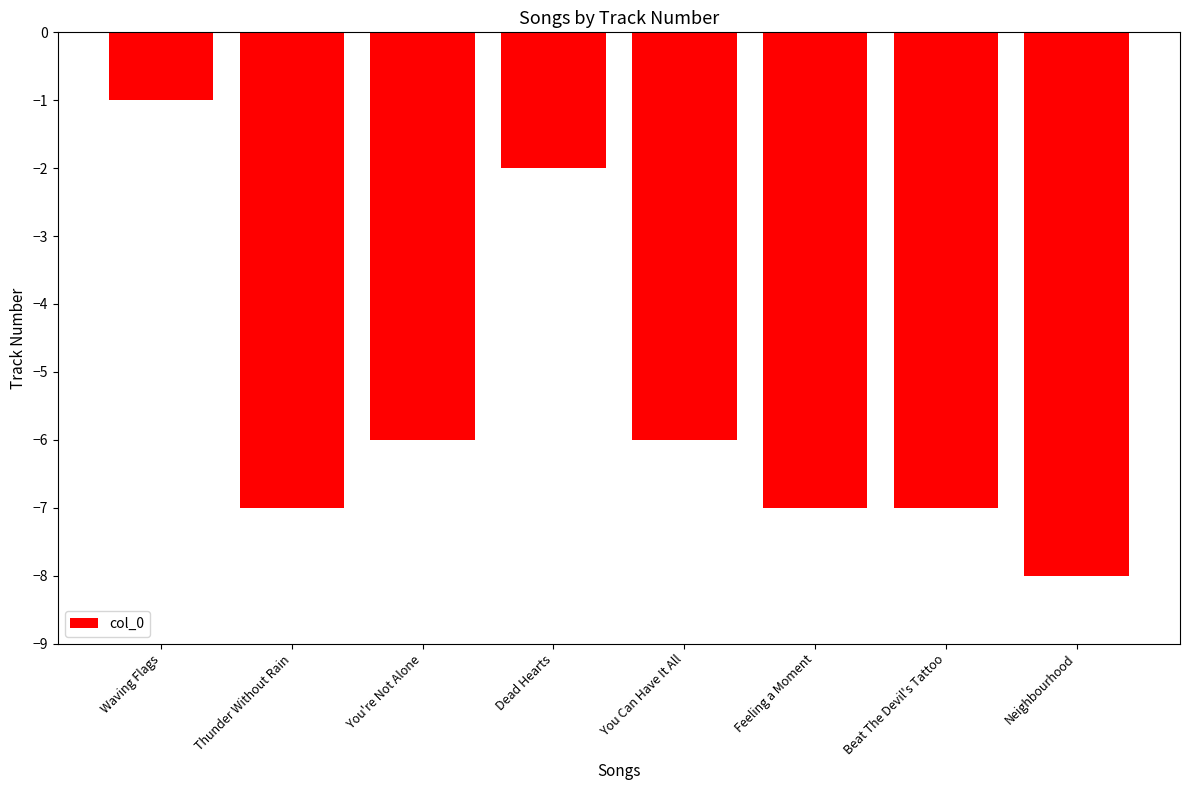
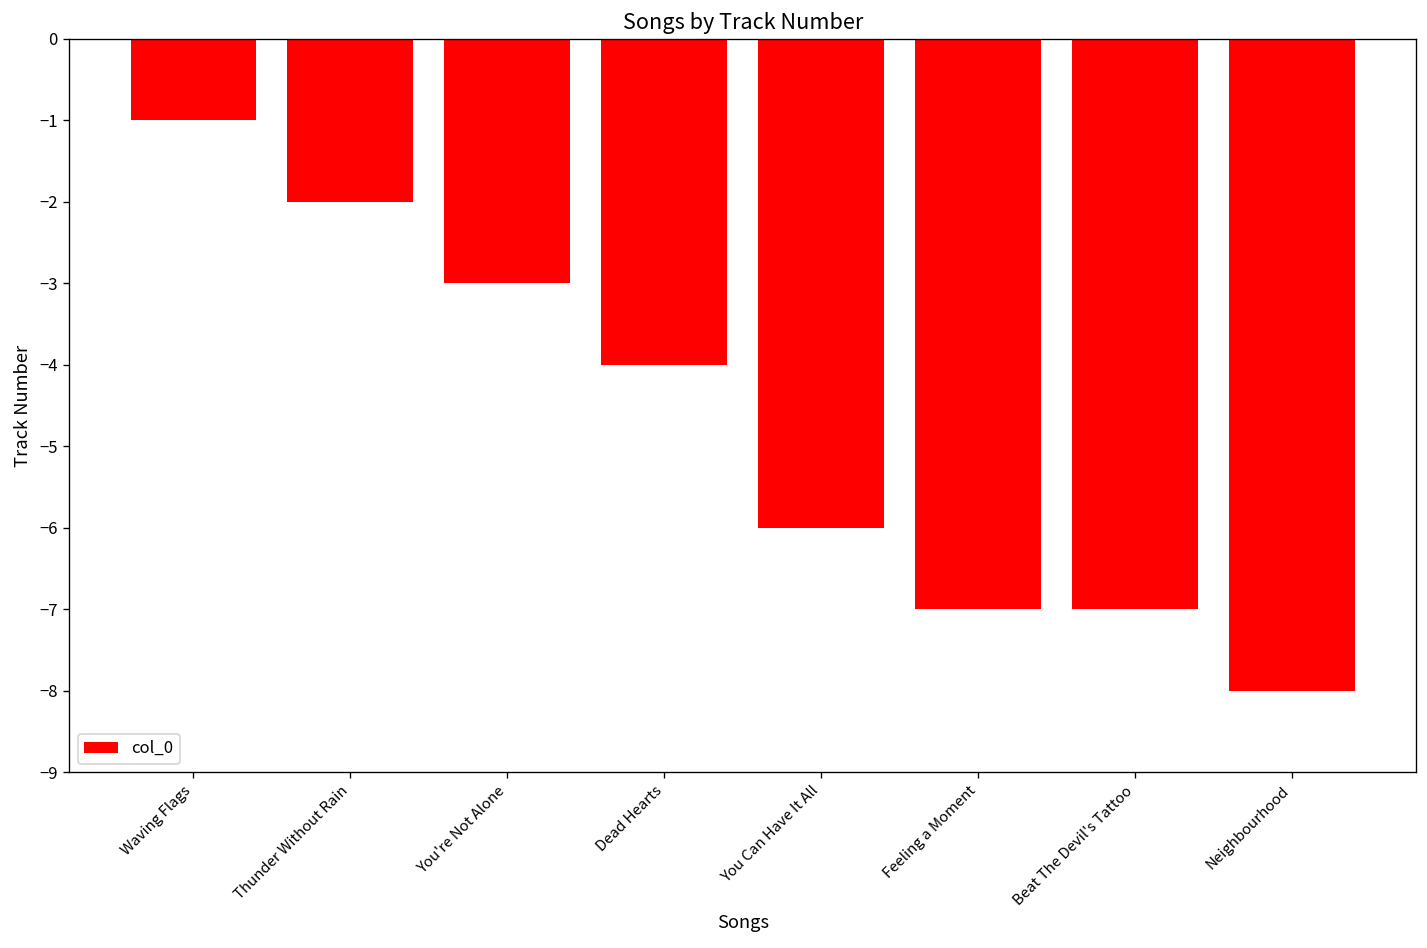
Thunder Without Rain: -7.0 -> -2.0
You're Not Alone: -6.0 -> -3.0
Dead Hearts: -2.0 -> -4.0
